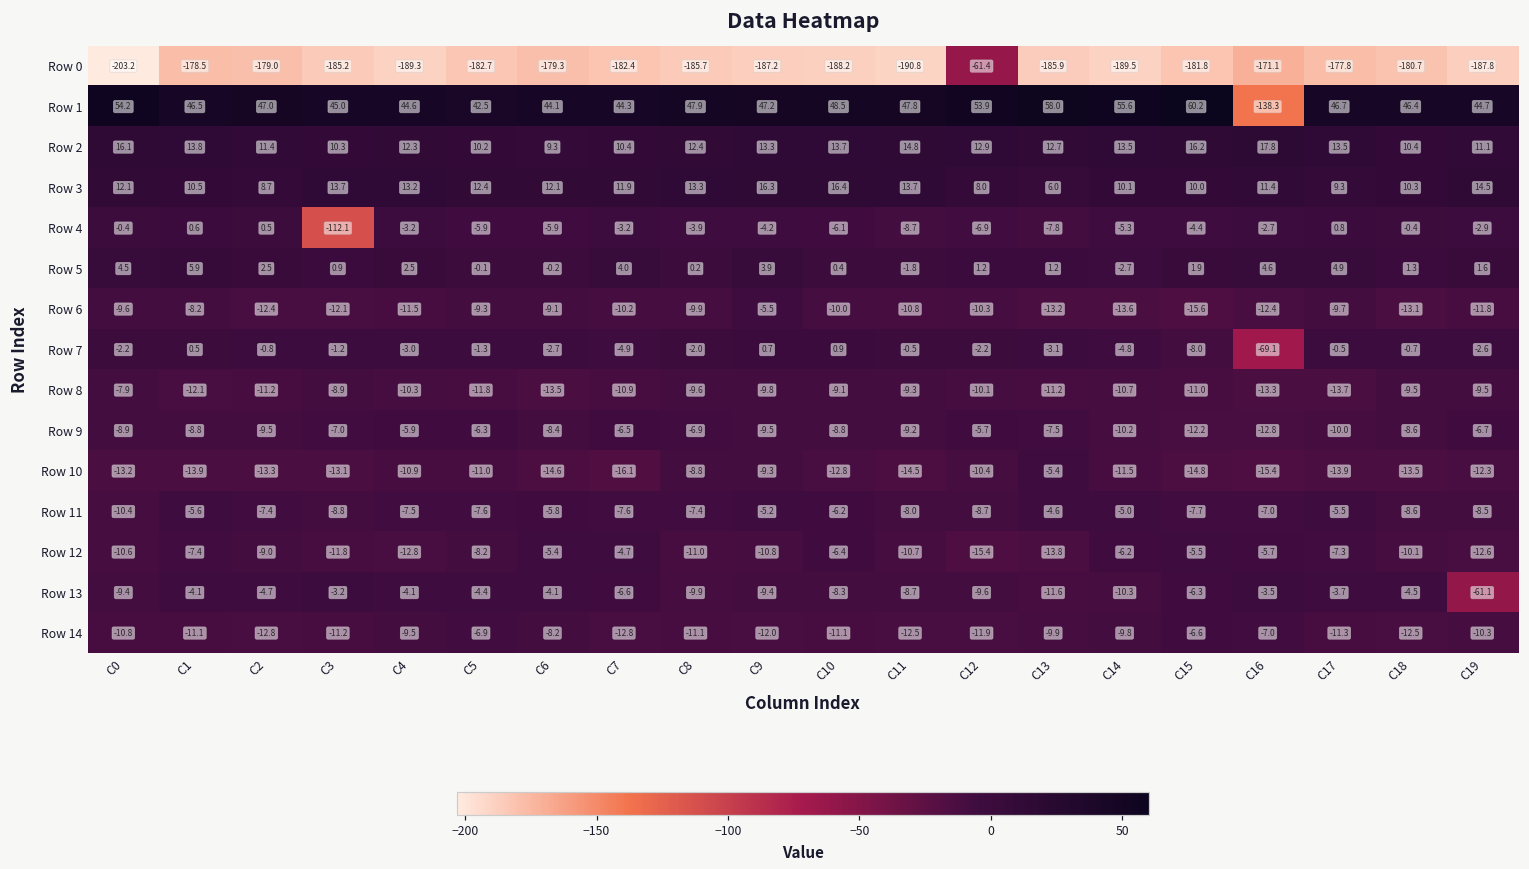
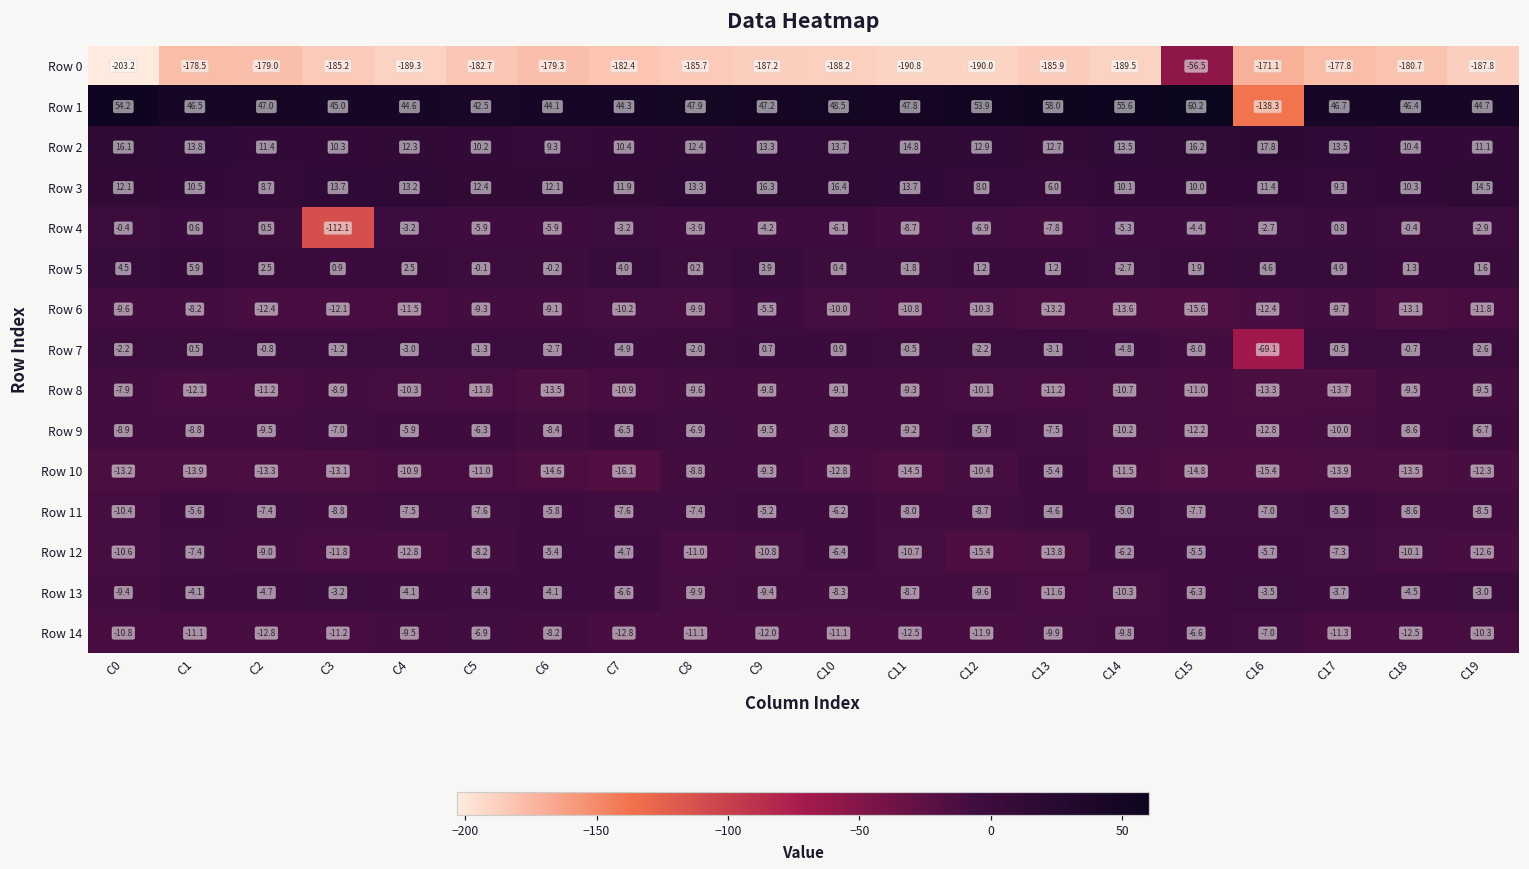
Row 0, C12: -61.4 -> -190.0
Row 0, C15: -181.8 -> -56.5
Row 13, C19: -61.1 -> -3.0
